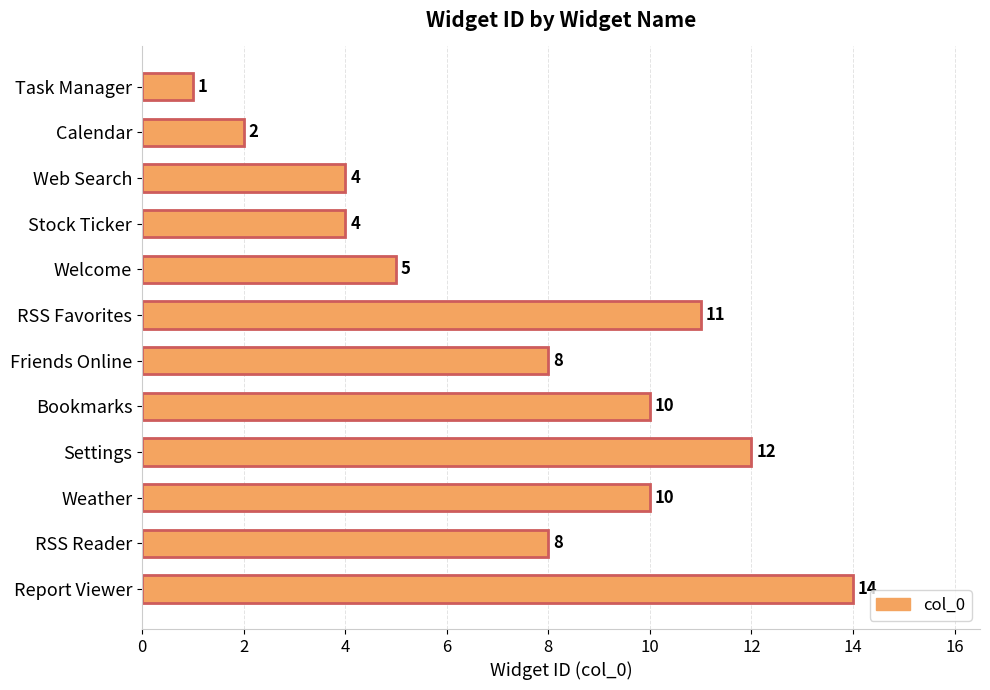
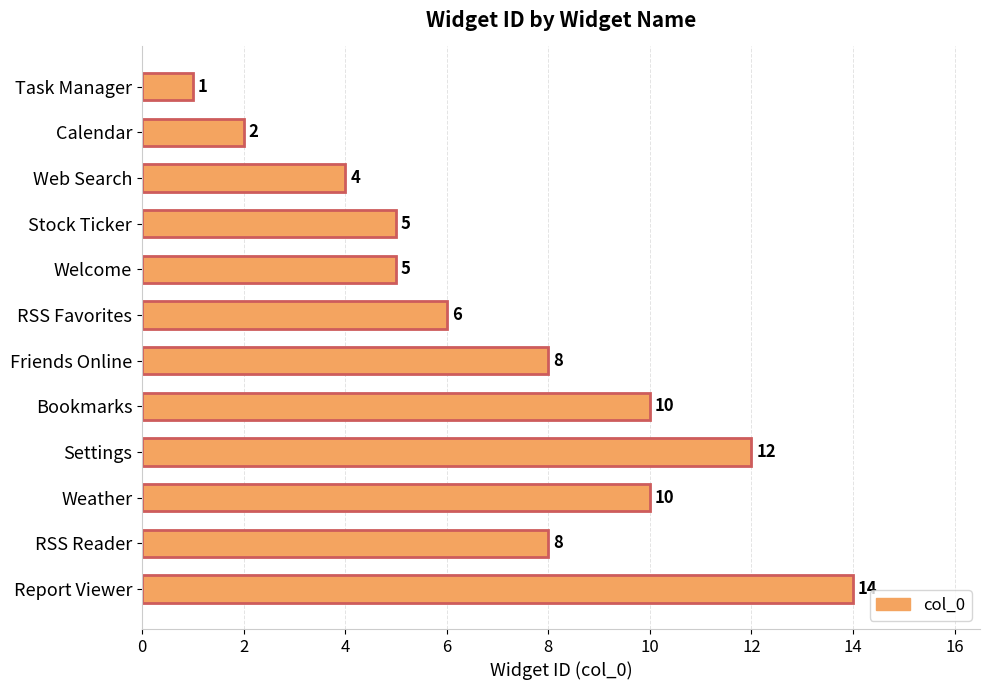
Stock Ticker: 4 -> 5
RSS Favorites: 11 -> 6
